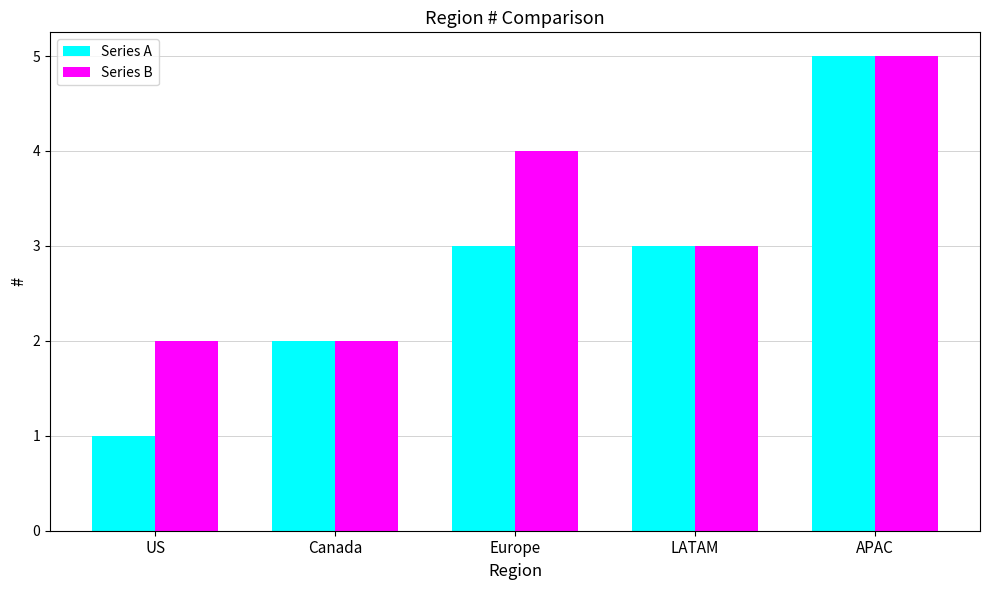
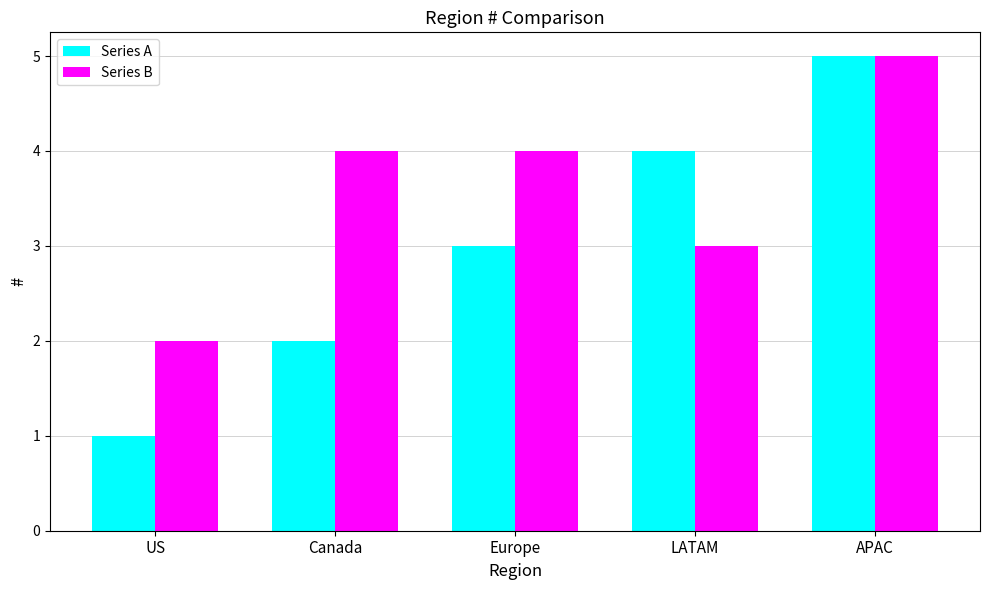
Series B, Canada: 2 -> 4
Series A, LATAM: 3 -> 4
